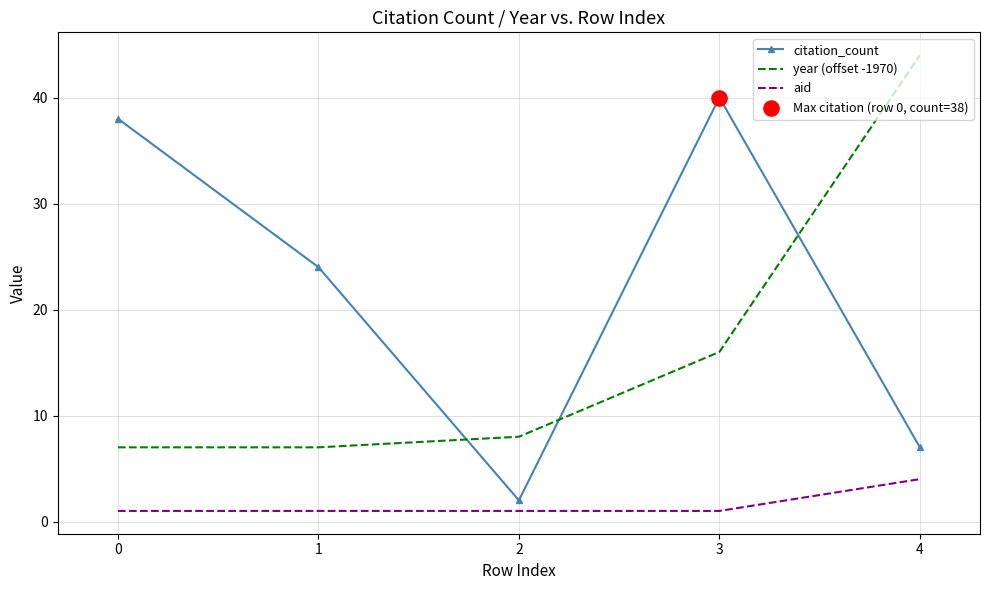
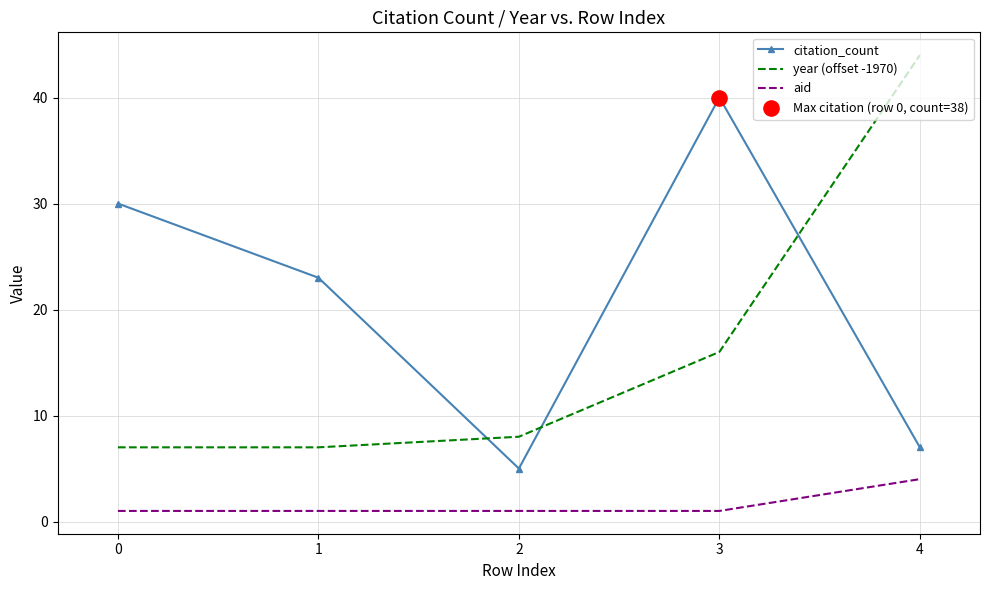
citation_count, 0: 38 -> 30
citation_count, 1: 24 -> 23
citation_count, 2: 2 -> 5
